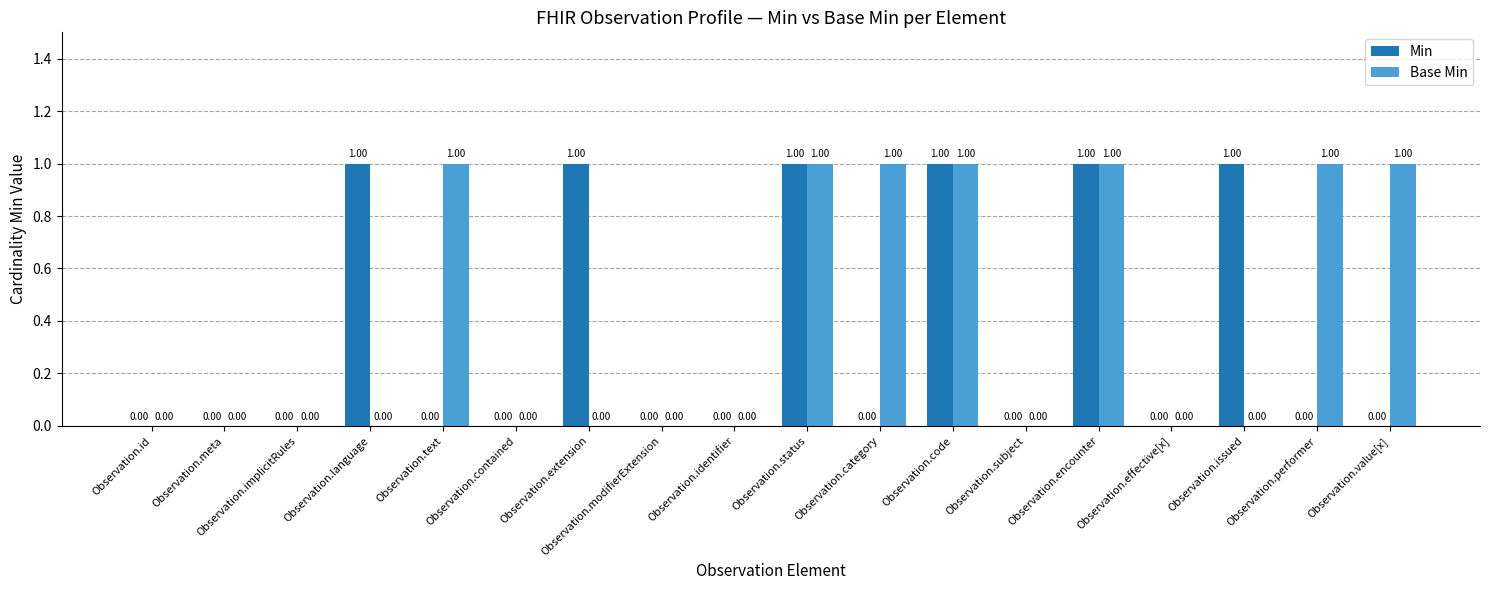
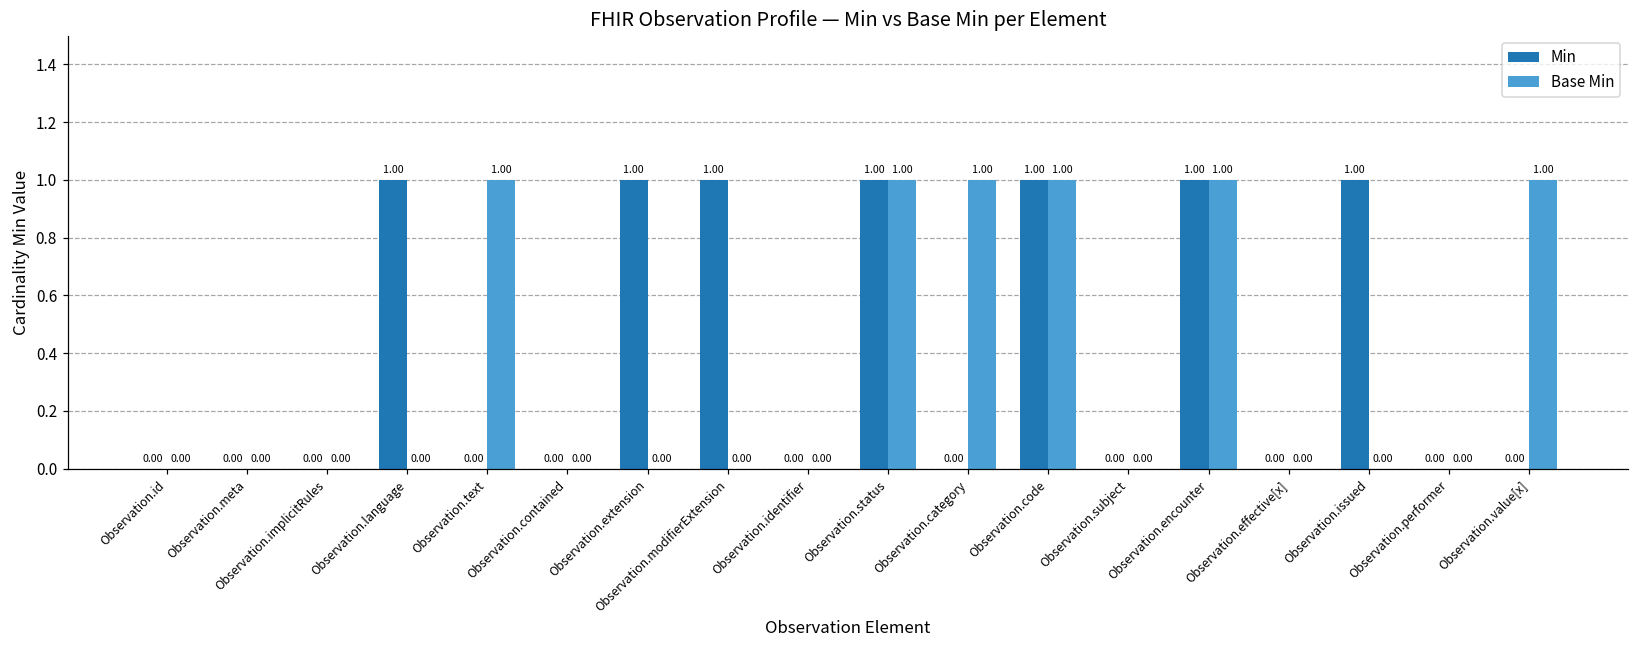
Min, Observation.modifierExtension: 0.00 -> 1.00
Base Min, Observation.performer: 1.00 -> 0.00
